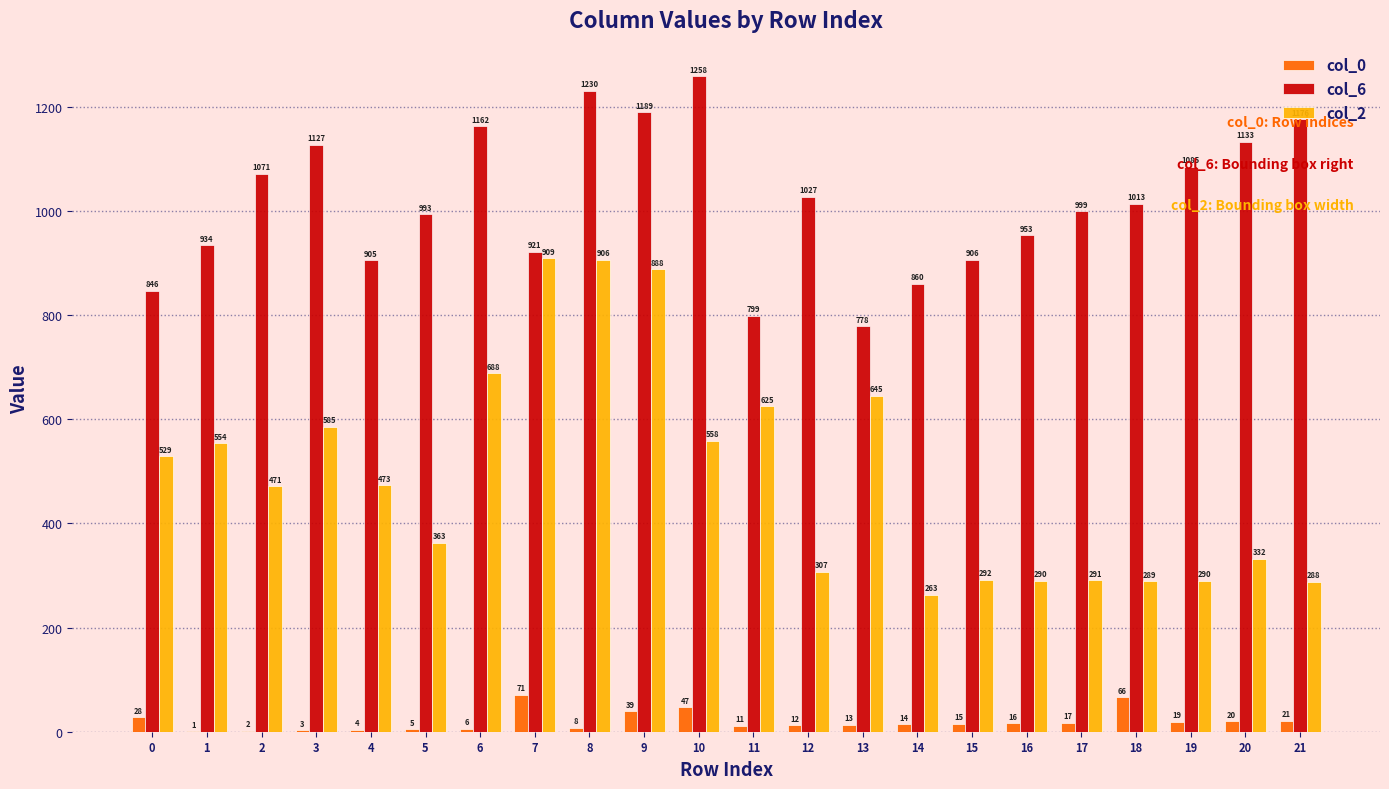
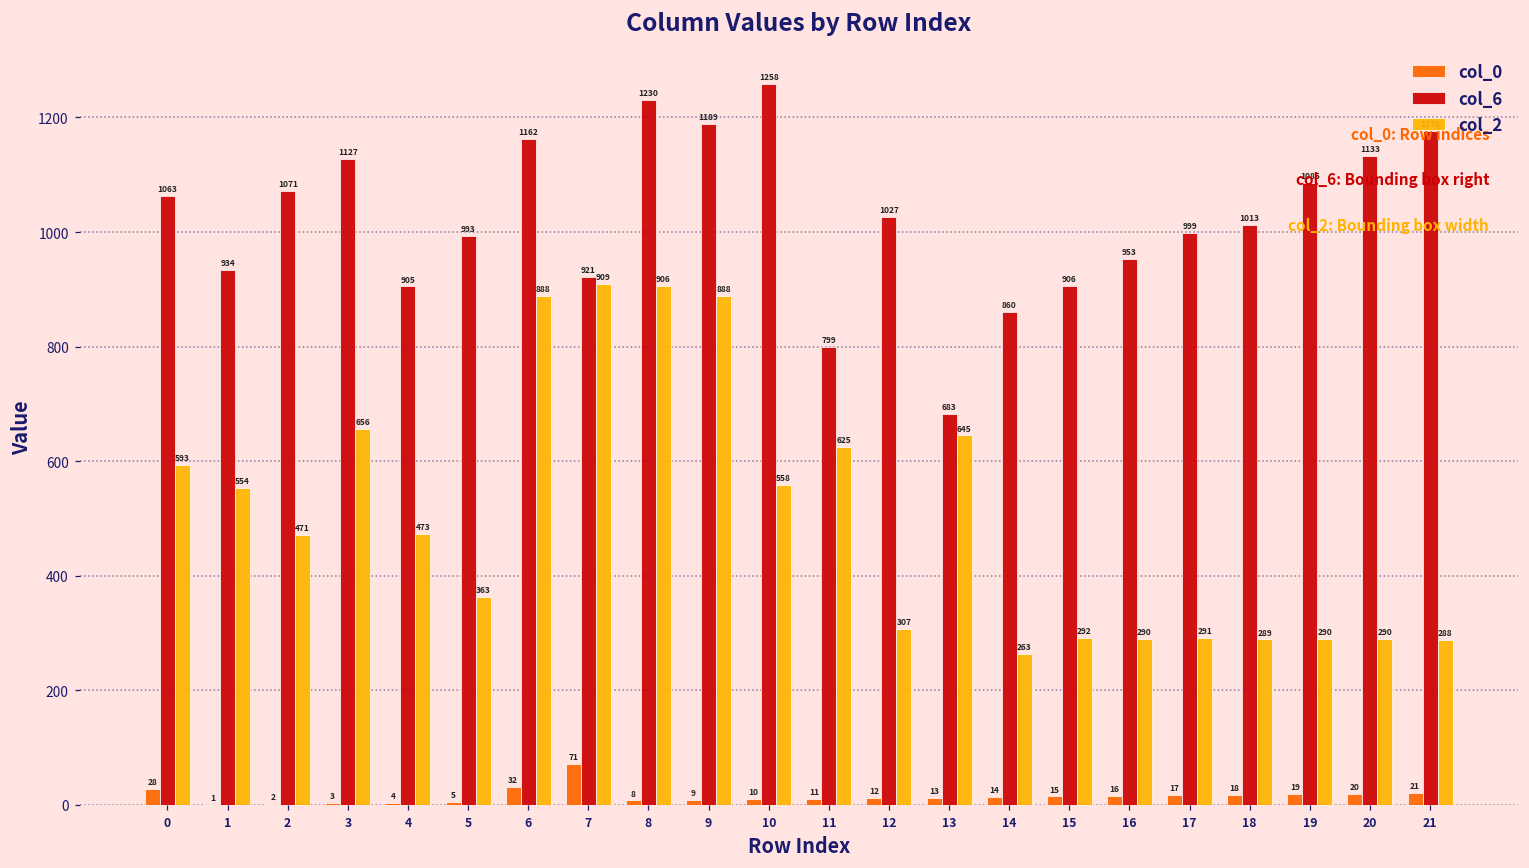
col_6, 0: 846 -> 1063
col_2, 0: 529 -> 593
col_2, 3: 585 -> 656
col_0, 6: 6 -> 32
col_2, 6: 688 -> 888
col_0, 9: 39 -> 9
col_0, 10: 47 -> 10
col_6, 13: 778 -> 683
col_0, 18: 66 -> 18
col_2, 20: 332 -> 290
